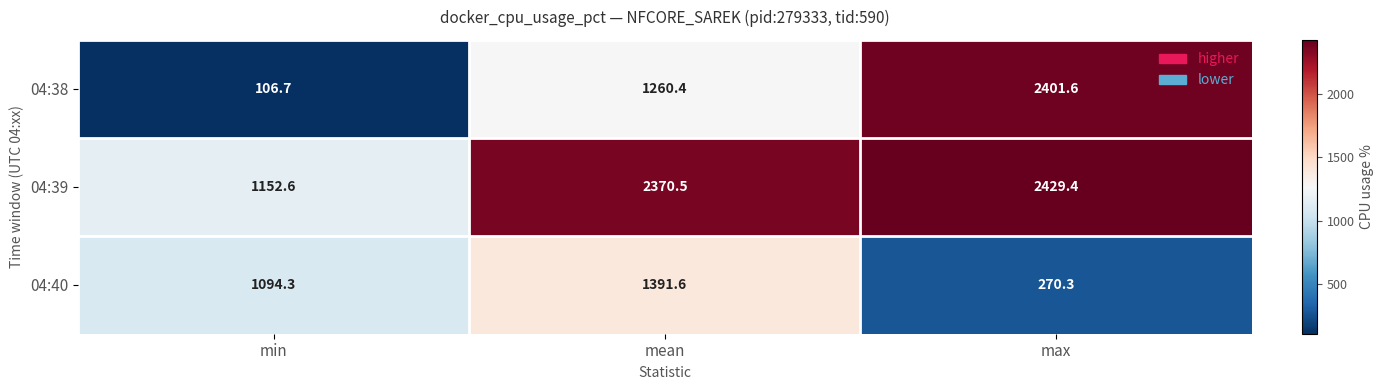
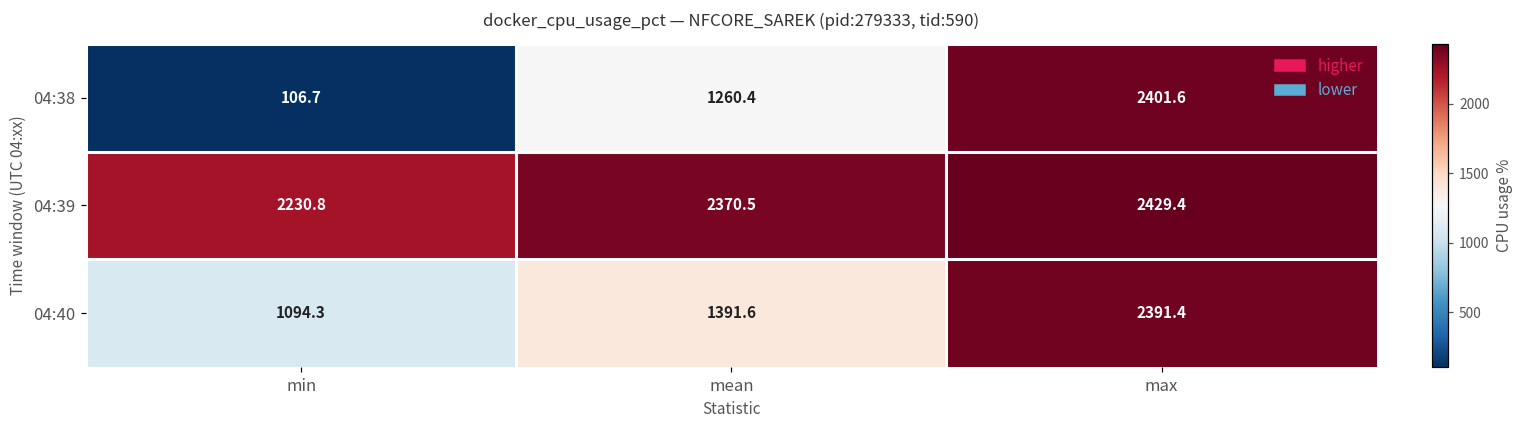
04:39, min: 1152.6 -> 2230.8
04:40, max: 270.3 -> 2391.4
